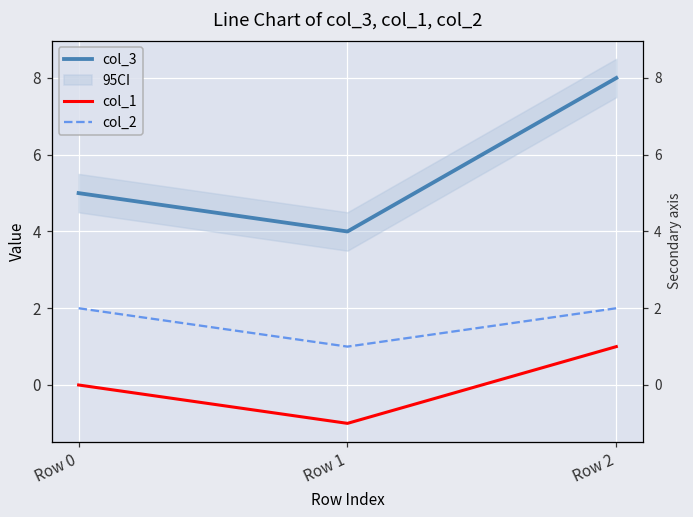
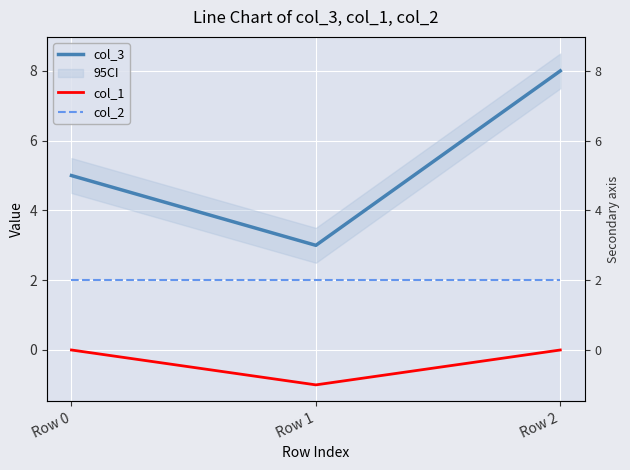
col_3, Row 1: 4 -> 3
col_2, Row 1: 1 -> 2
col_1, Row 2: 1 -> 0
